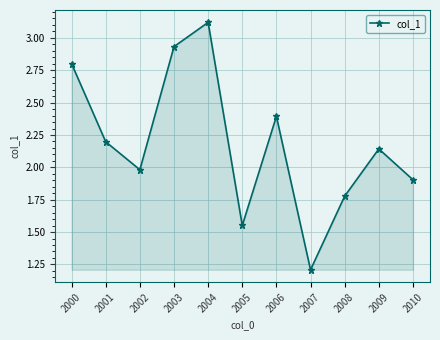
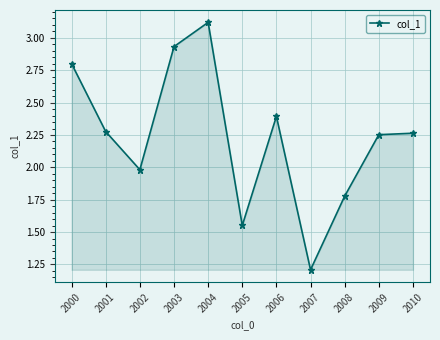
2001: 2.20 -> 2.28
2009: 2.14 -> 2.25
2010: 1.90 -> 2.26
